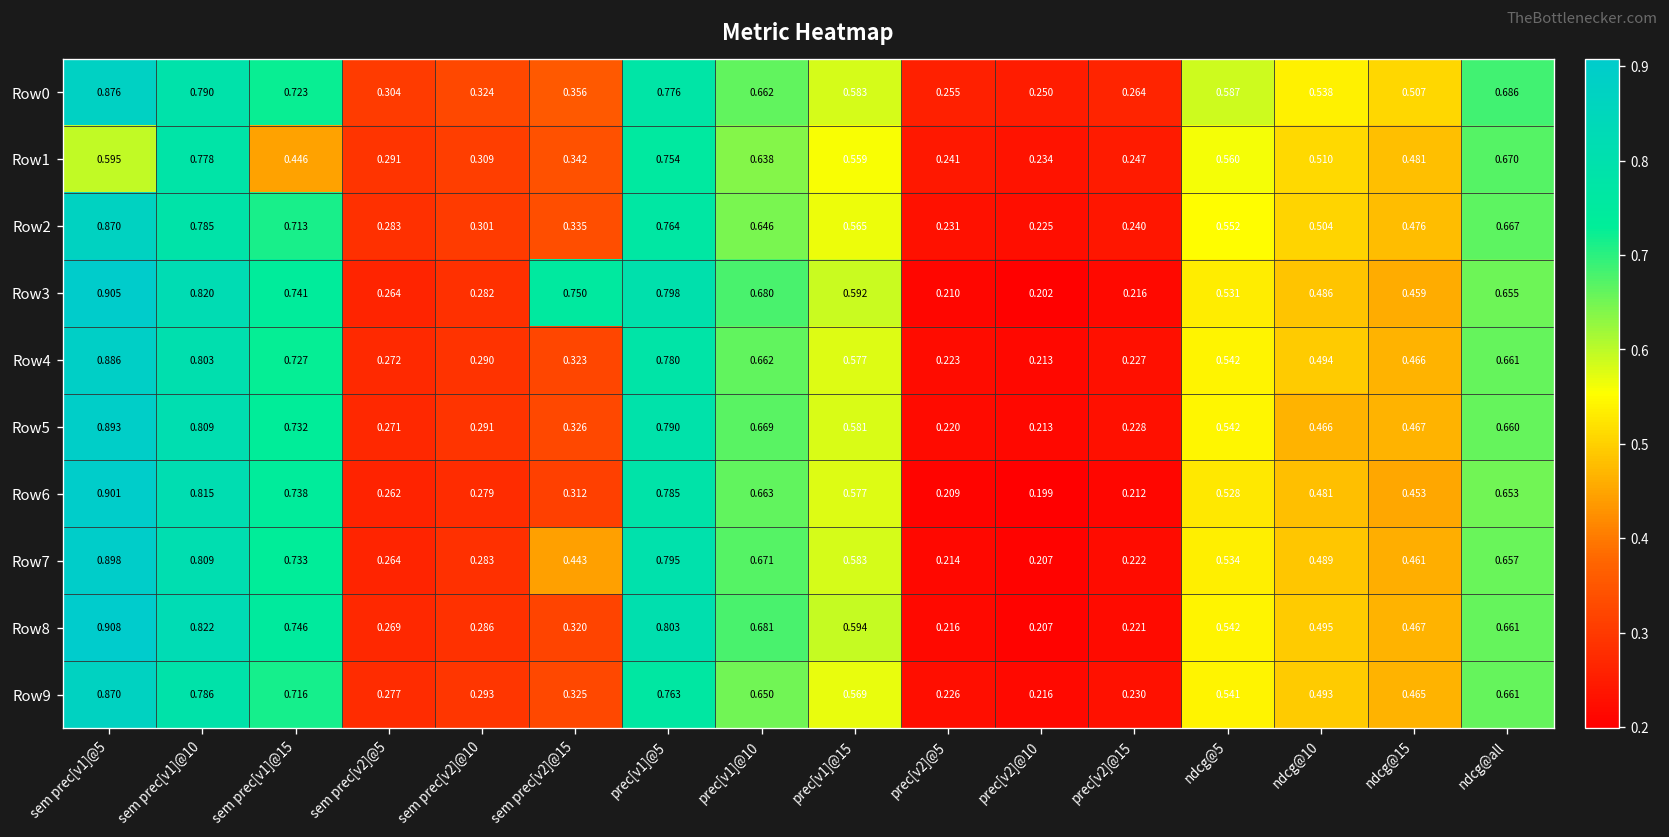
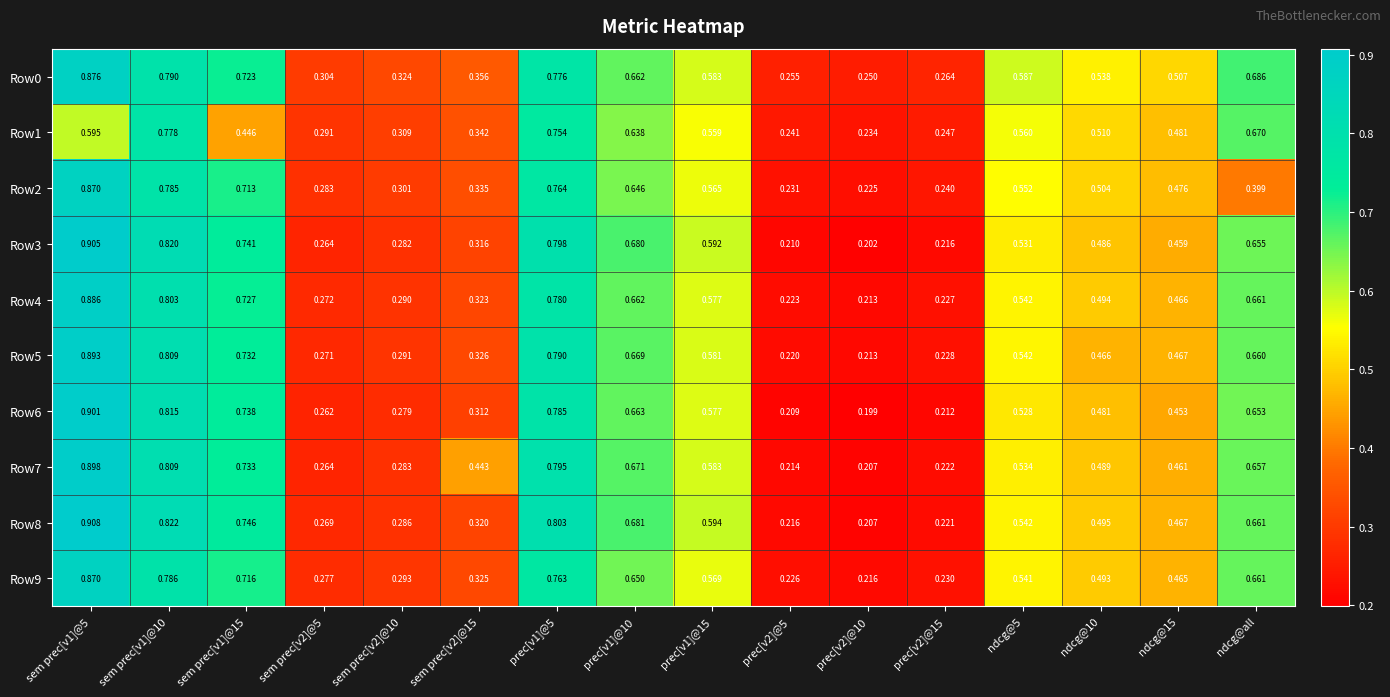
Row2, ndcg@all: 0.667 -> 0.399
Row3, sem prec[v2]@15: 0.750 -> 0.316
